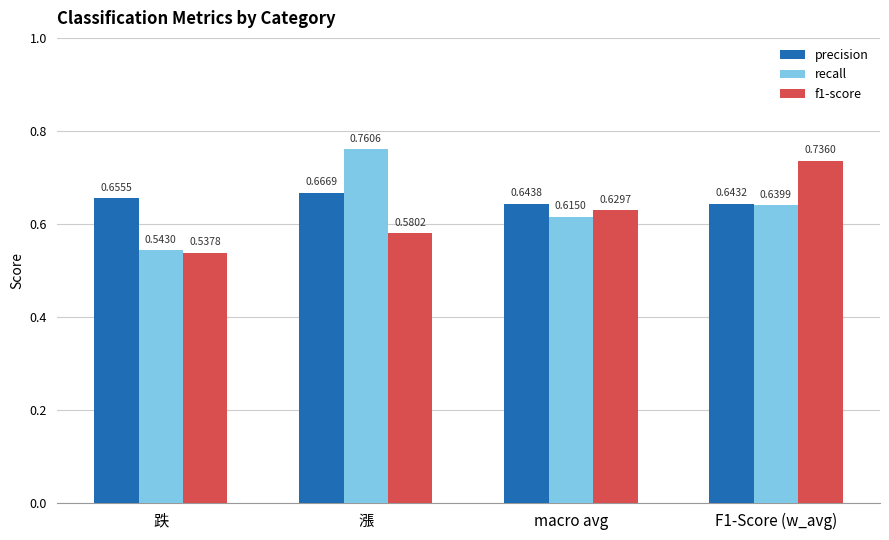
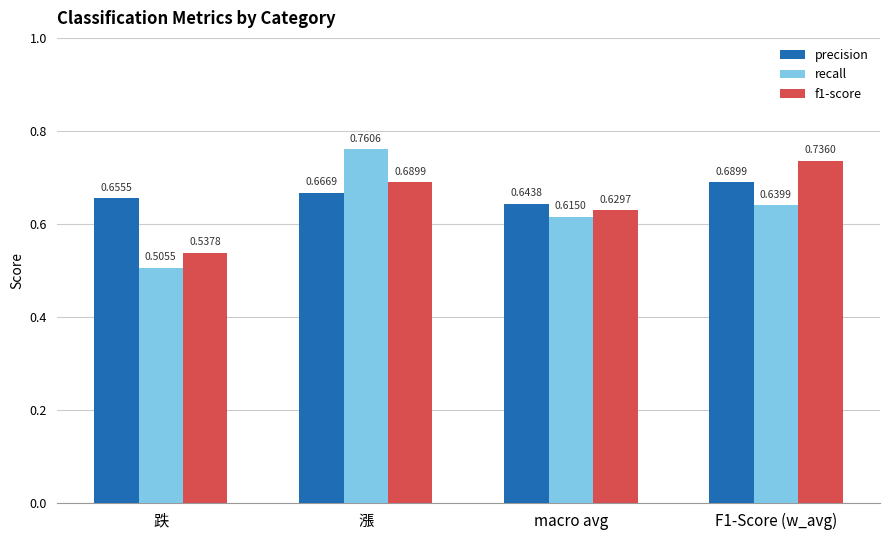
recall, 跌: 0.5430 -> 0.5055
f1-score, 漲: 0.5802 -> 0.6899
precision, F1-Score (w_avg): 0.6432 -> 0.6899
